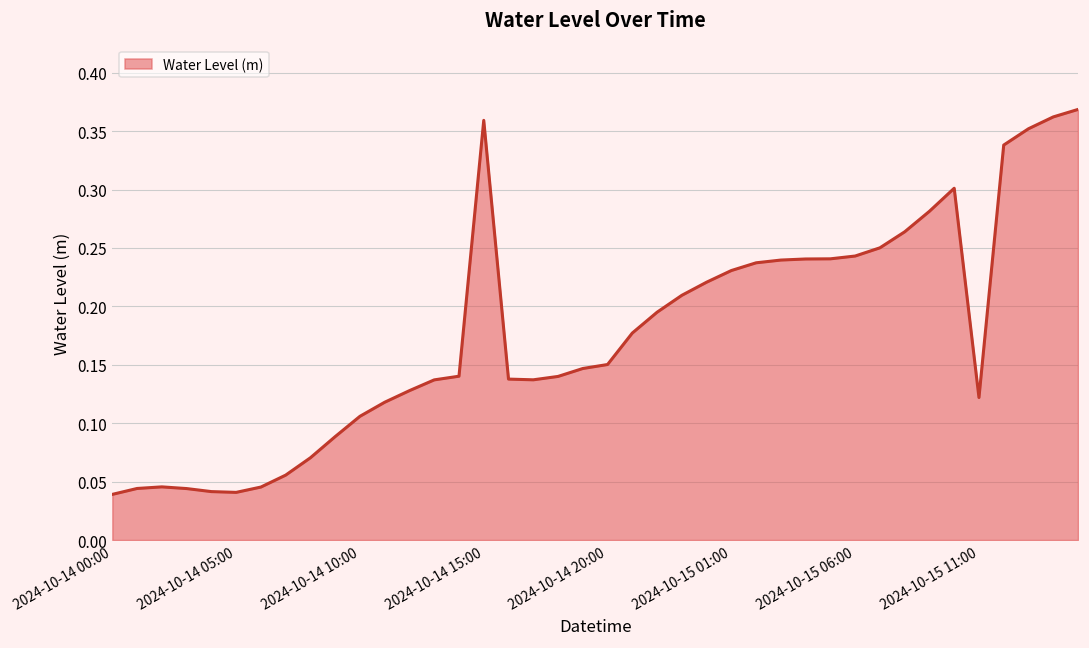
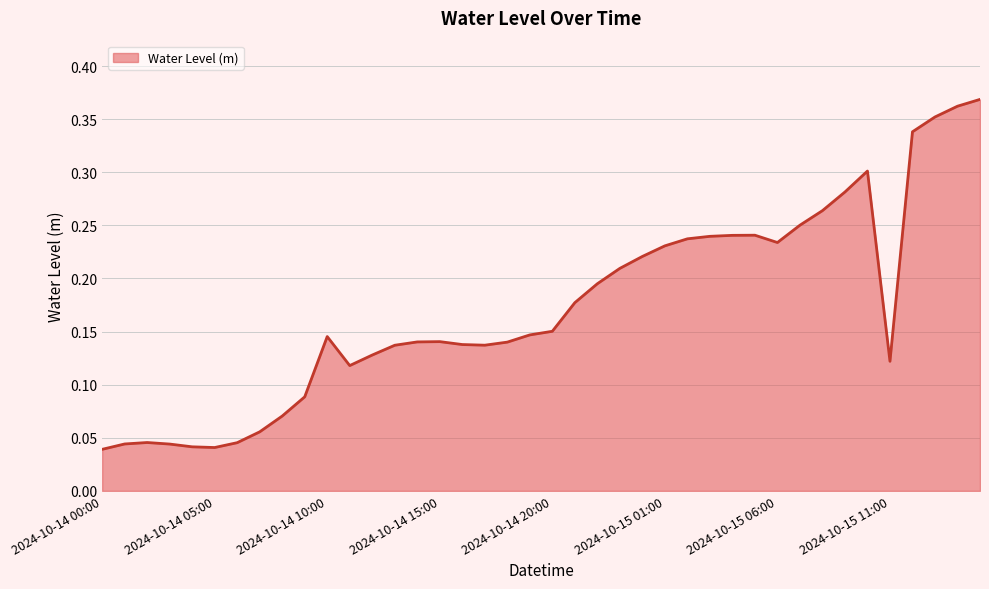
2024-10-14 10:00: 0.106 -> 0.145
2024-10-14 15:00: 0.359 -> 0.141
2024-10-15 06:00: 0.243 -> 0.234
